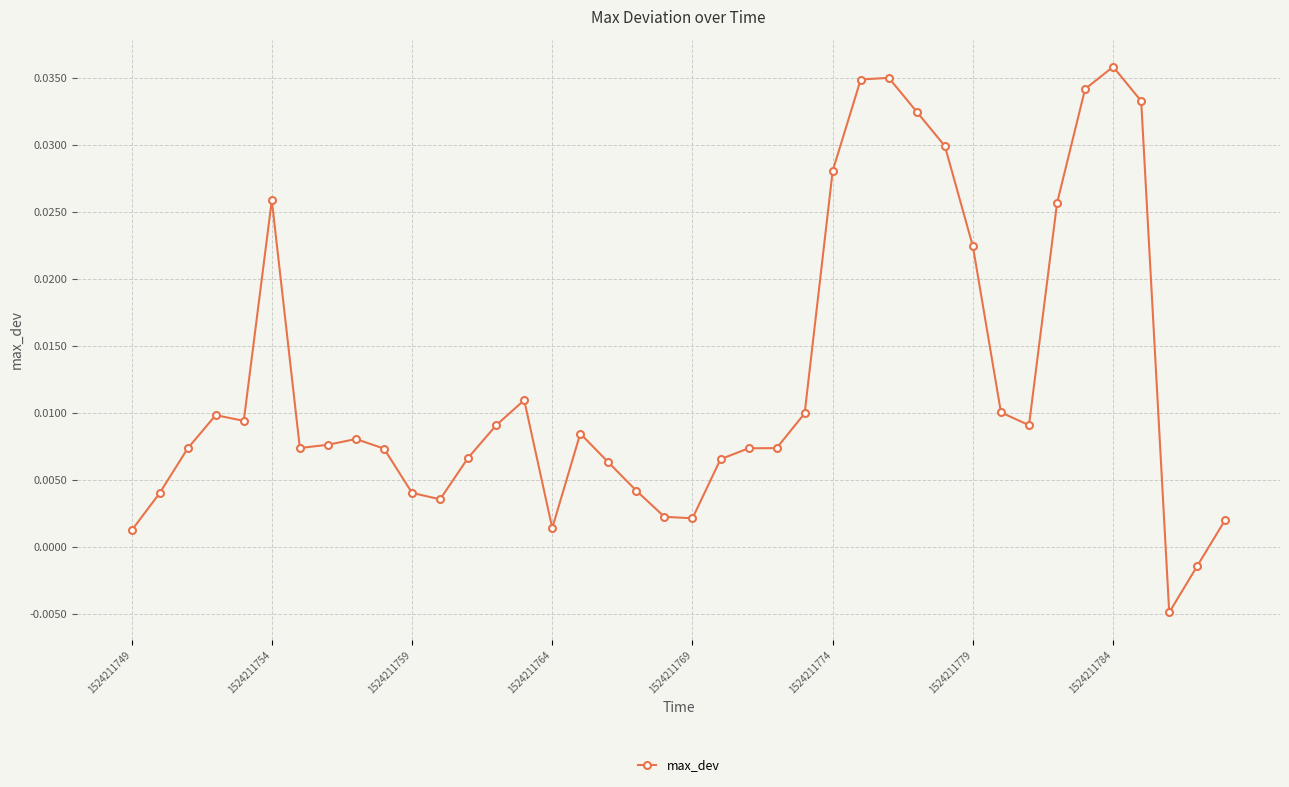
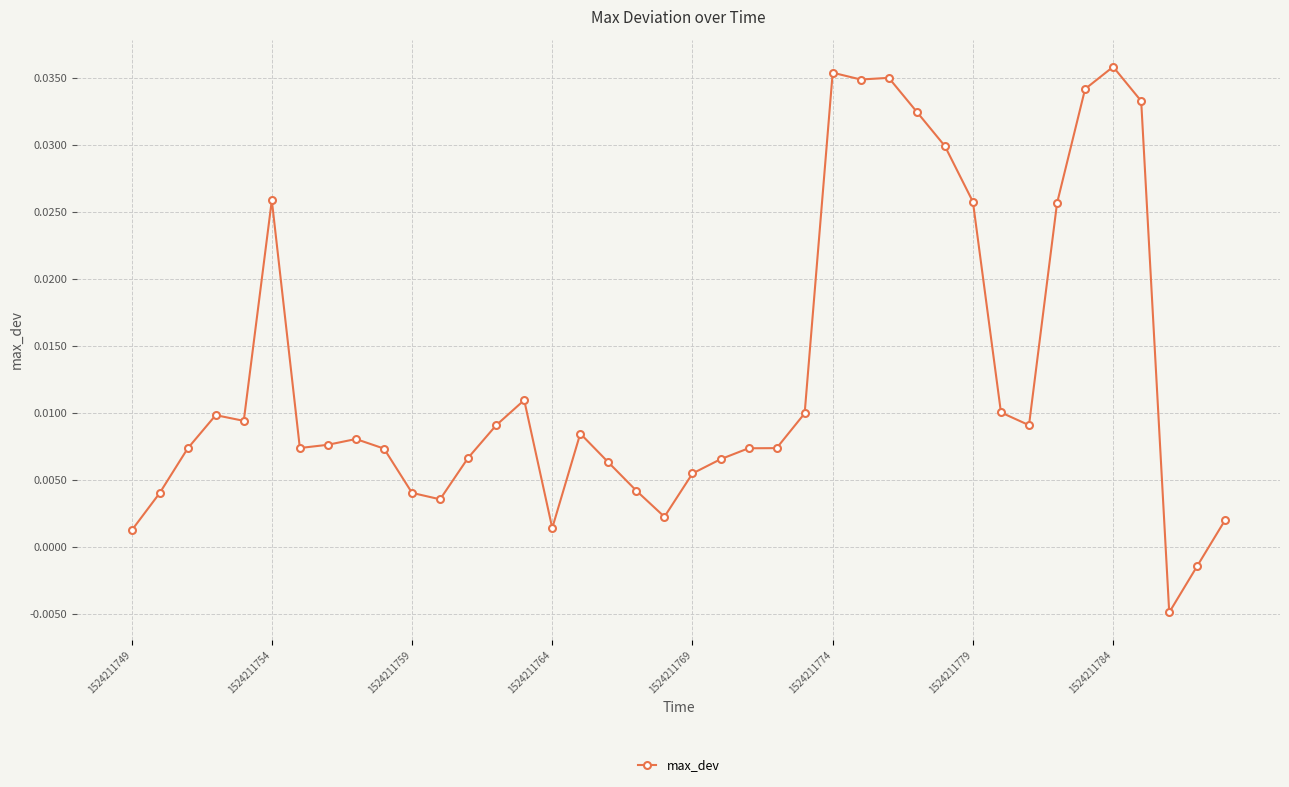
1524211769: 0.0022 -> 0.0055
1524211774: 0.0281 -> 0.0354
1524211779: 0.0224 -> 0.0258
